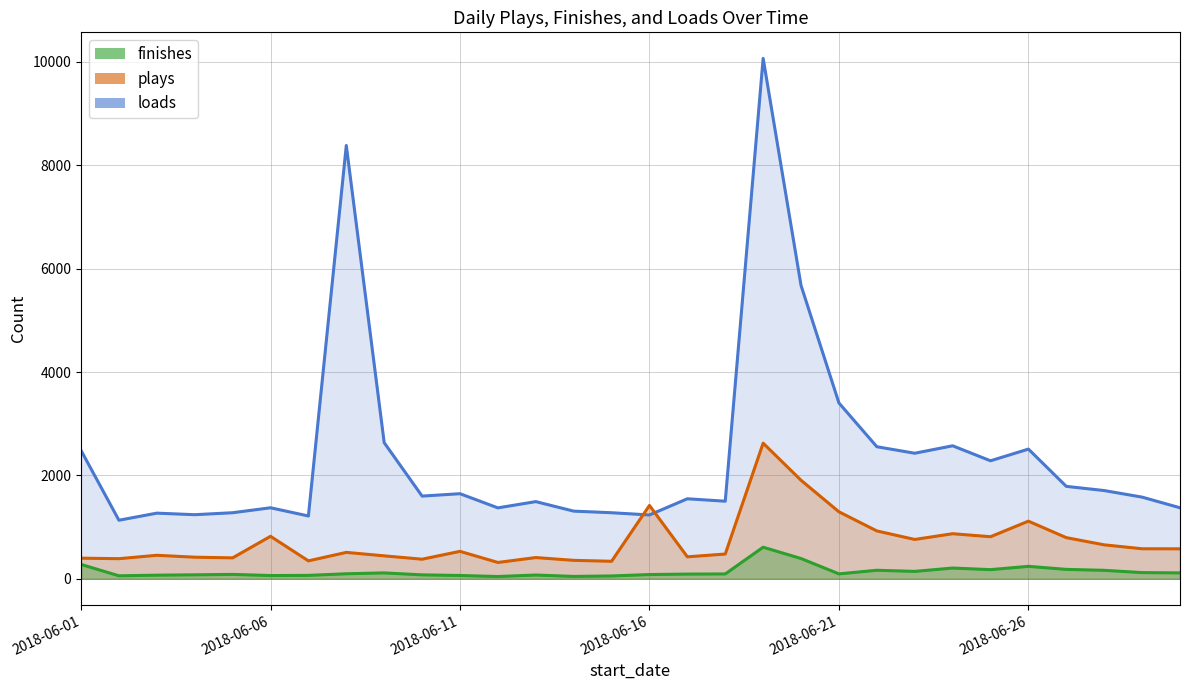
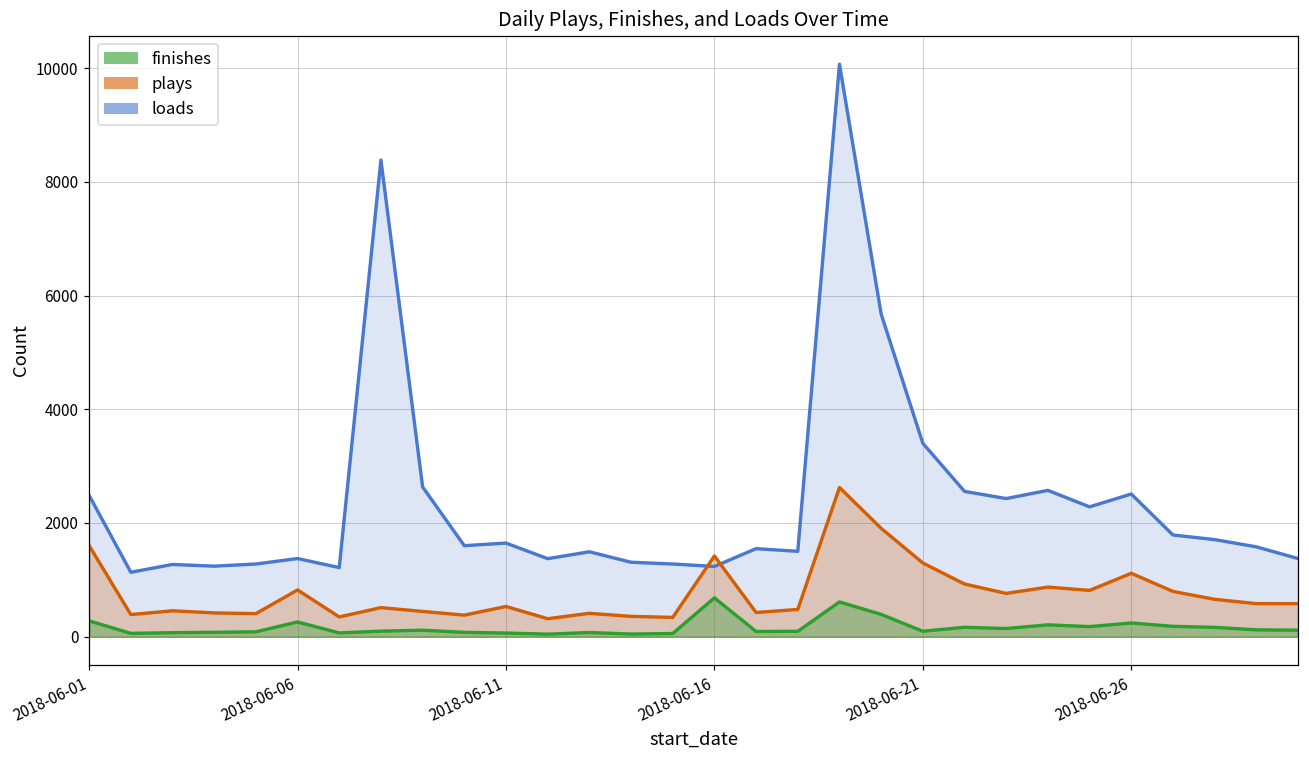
plays, 2018-06-01: 400 -> 1600
finishes, 2018-06-06: 100 -> 300
finishes, 2018-06-16: 100 -> 700
